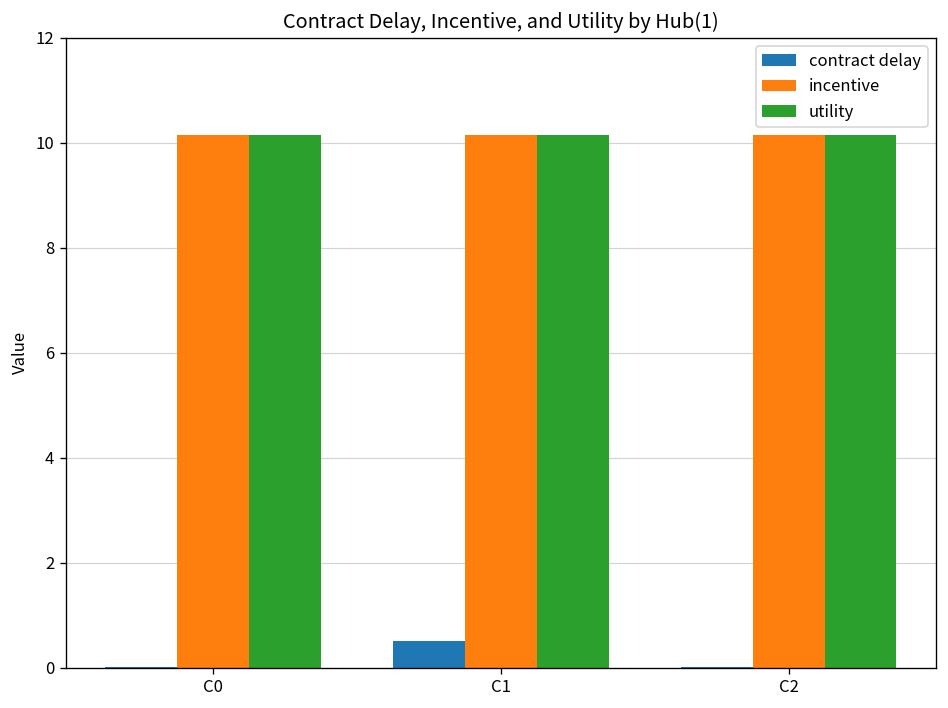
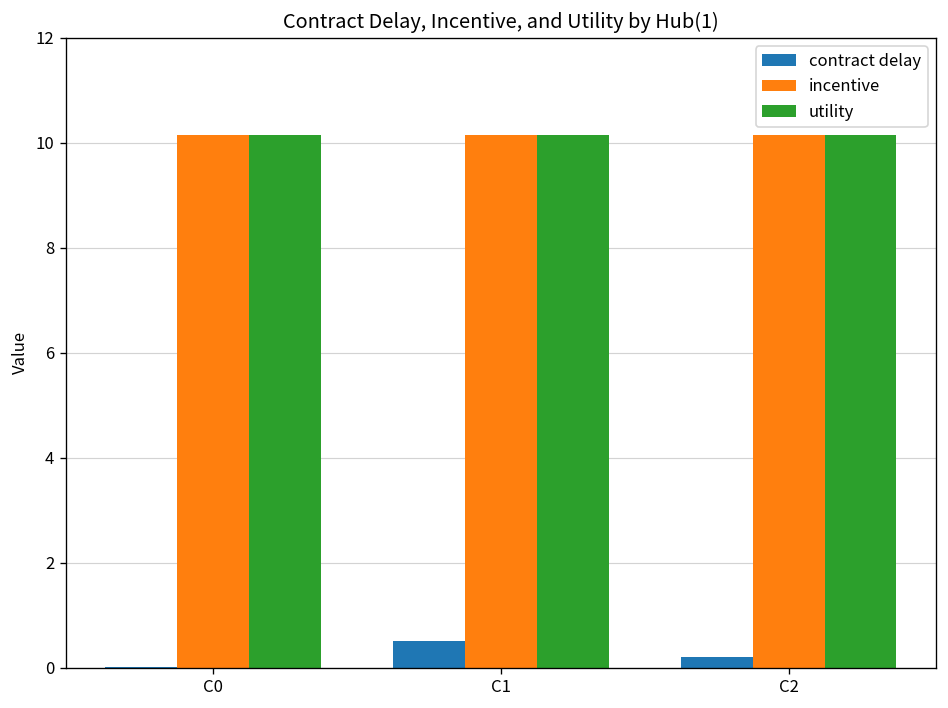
contract delay, C2: 0.0 -> 0.2
